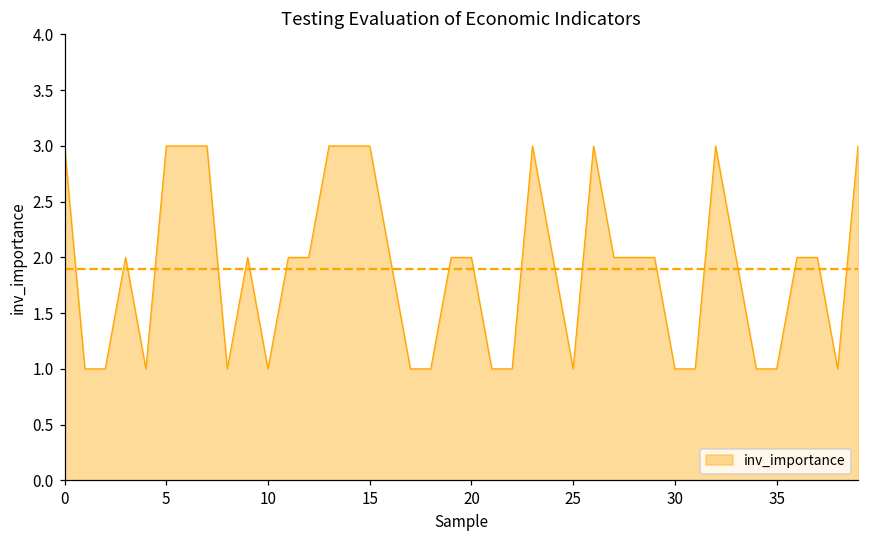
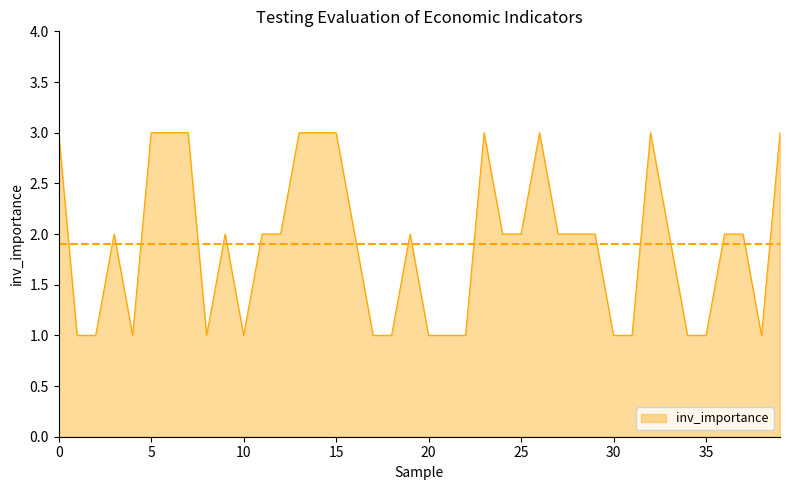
20: 2 -> 1
25: 1 -> 2
